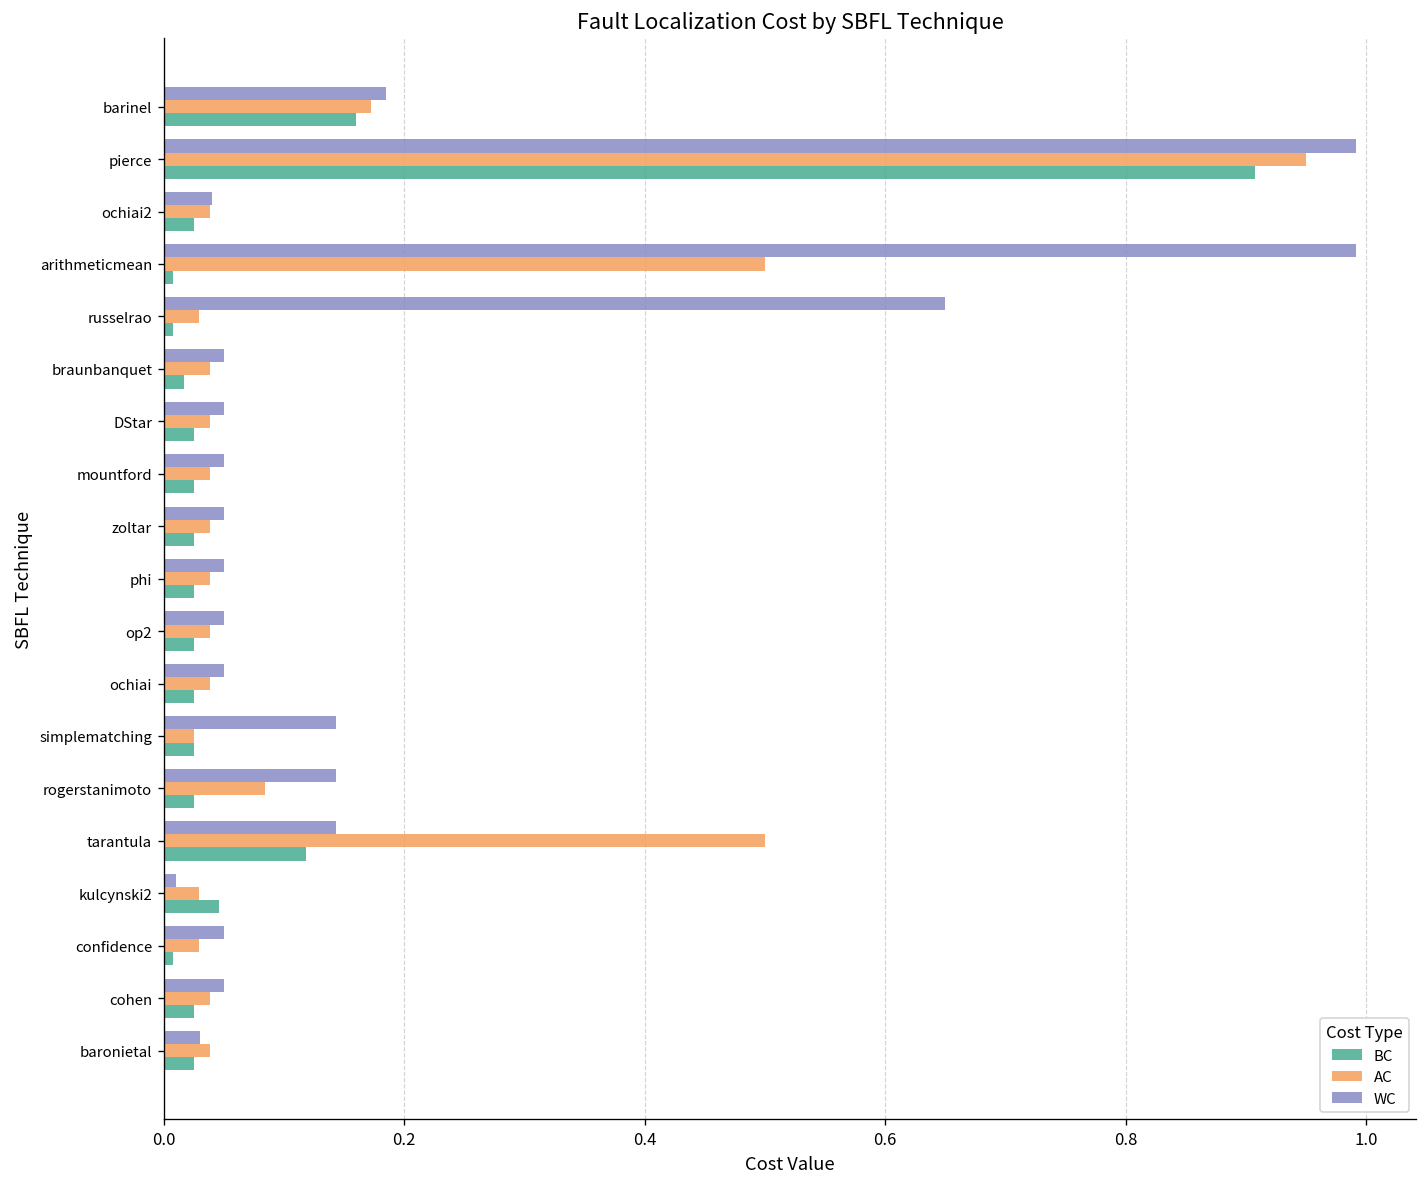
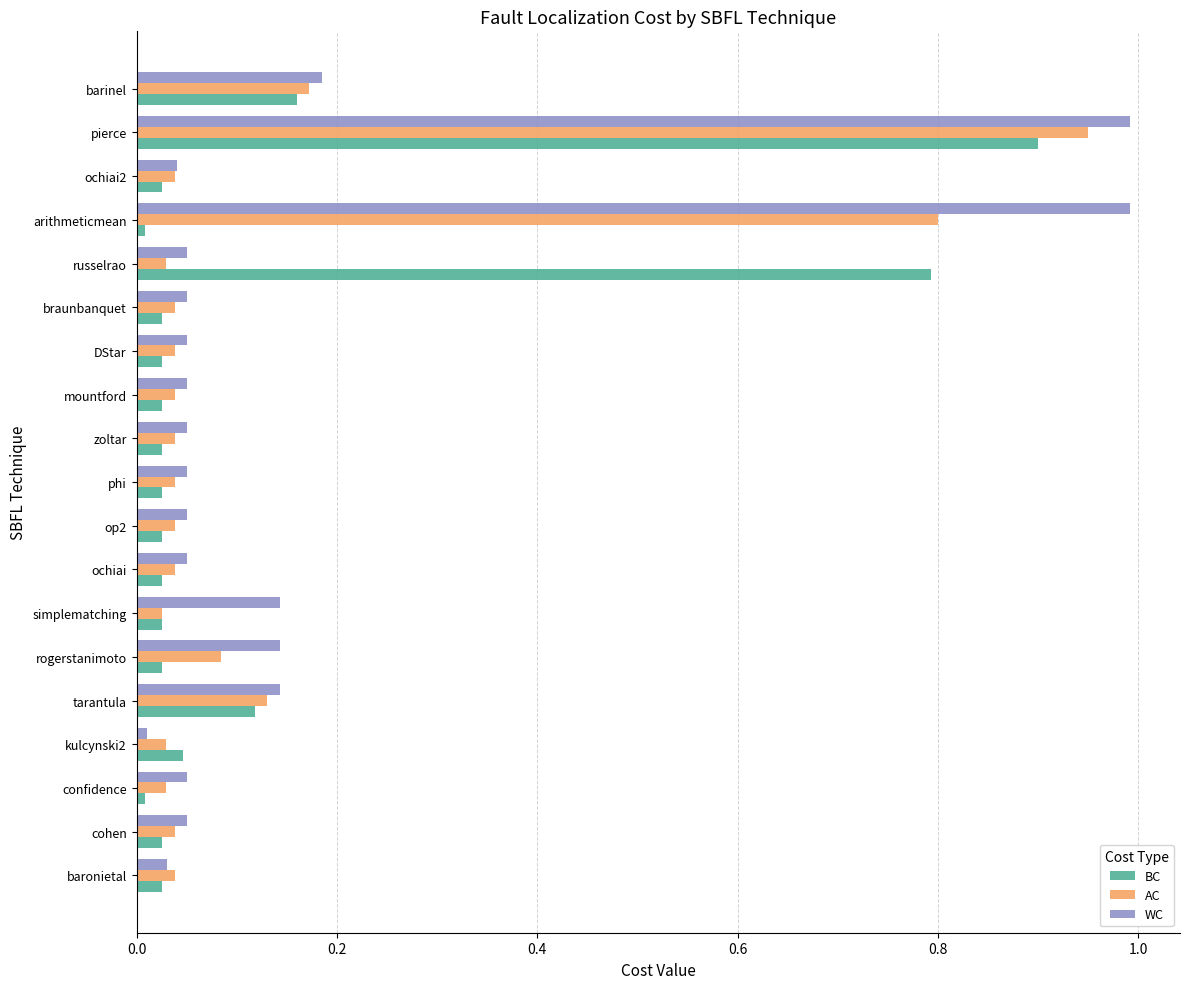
BC, pierce: 0.908 -> 0.900
AC, arithmeticmean: 0.5 -> 0.8
WC, russelrao: 0.65 -> 0.05
BC, russelrao: 0.008 -> 0.793
BC, braunbanquet: 0.017 -> 0.025
AC, tarantula: 0.50 -> 0.13
